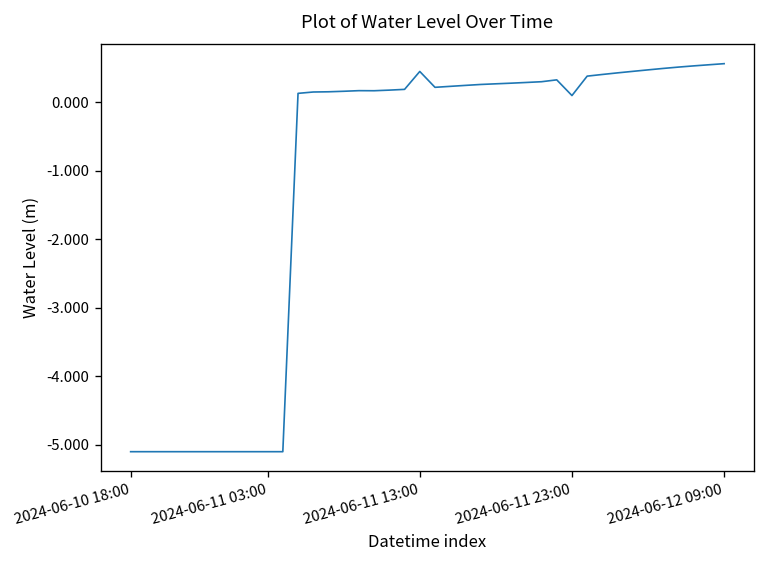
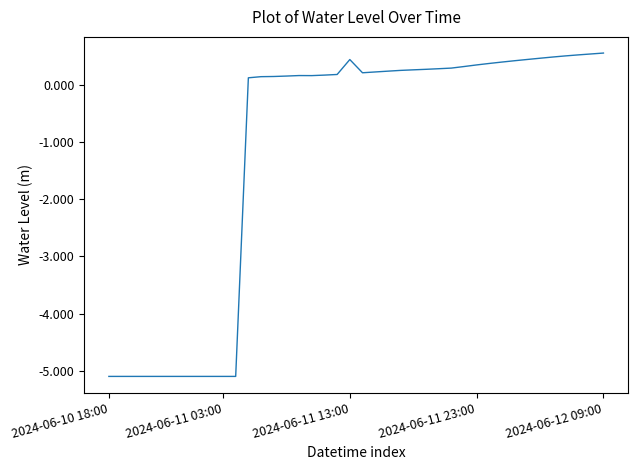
2024-06-11 23:00: 0.1 -> 0.4
